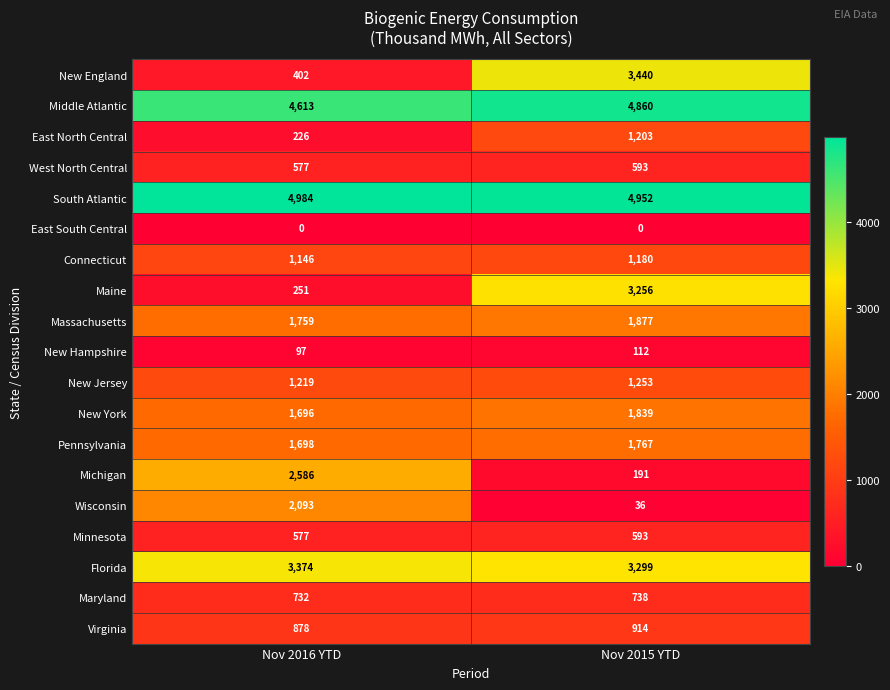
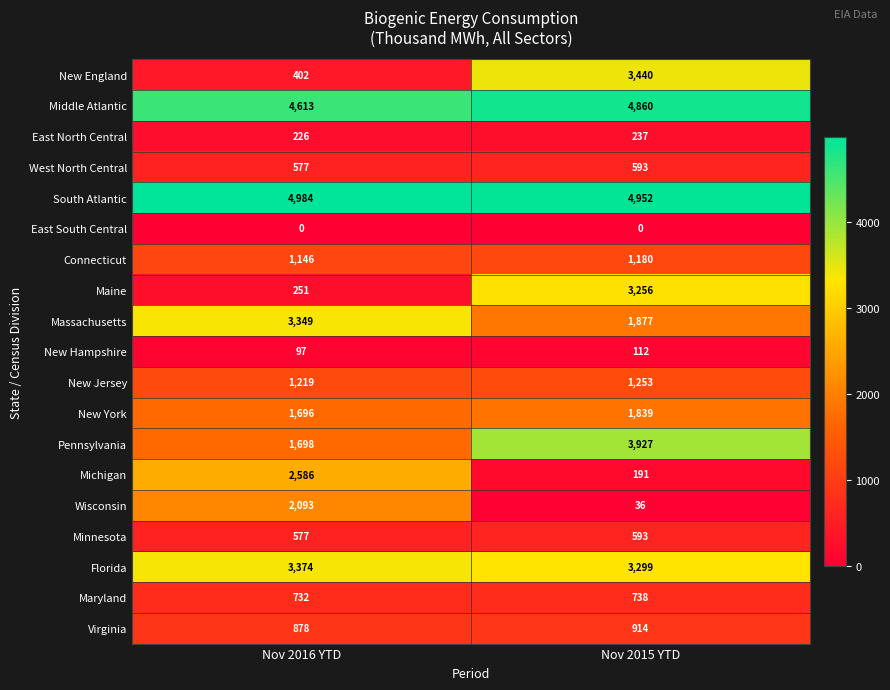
East North Central, Nov 2015 YTD: 1,203 -> 237
Massachusetts, Nov 2016 YTD: 1,759 -> 3,349
Pennsylvania, Nov 2015 YTD: 1,767 -> 3,927
